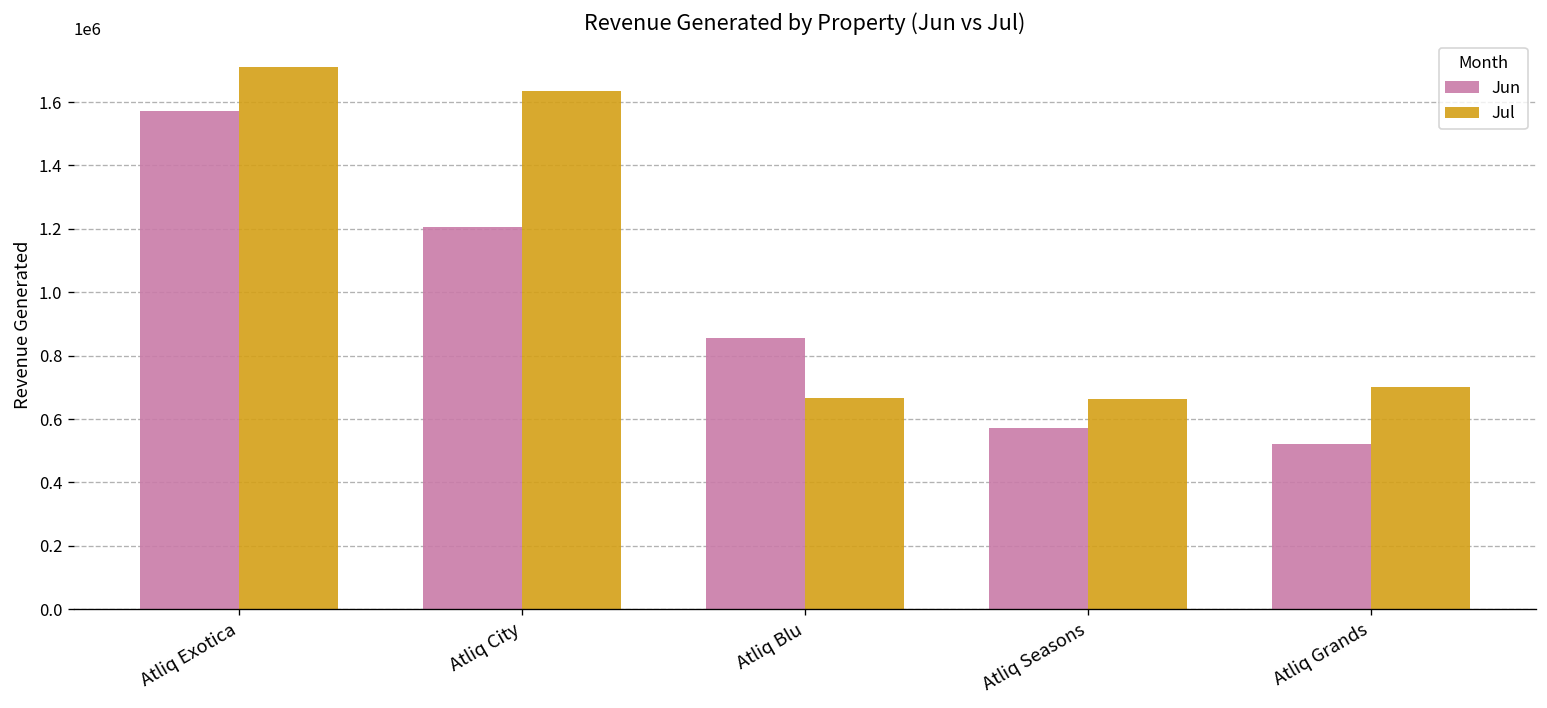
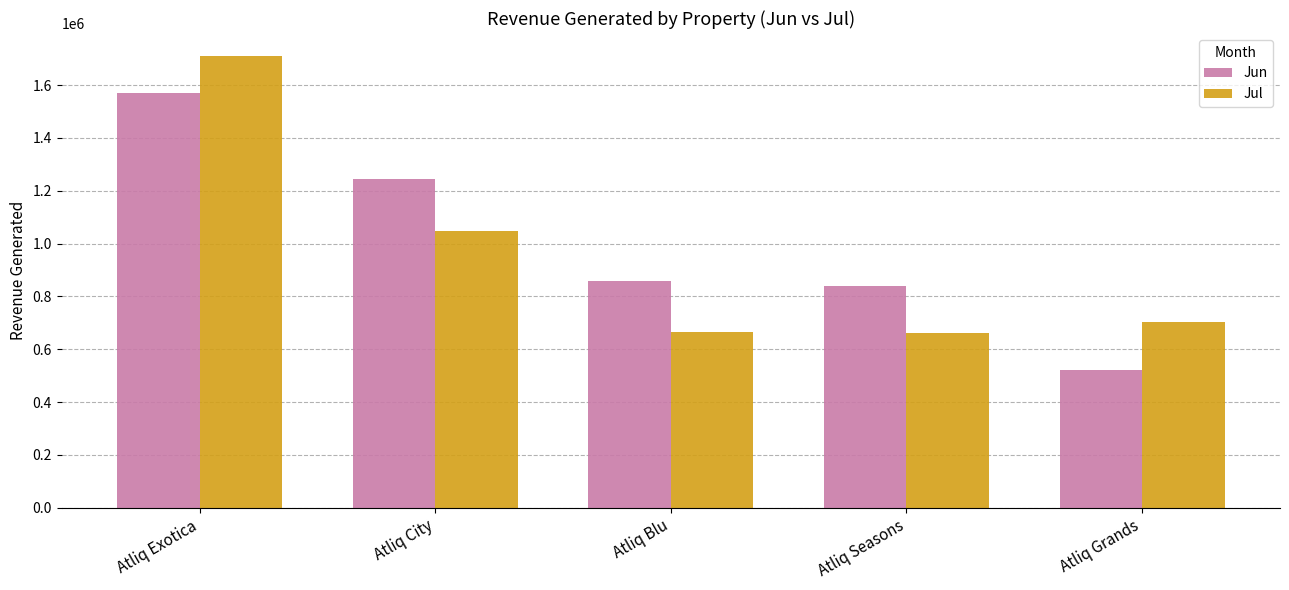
Jun, Atliq City: 1210000 -> 1240000
Jul, Atliq City: 1640000 -> 1050000
Jun, Atliq Seasons: 570000 -> 840000
